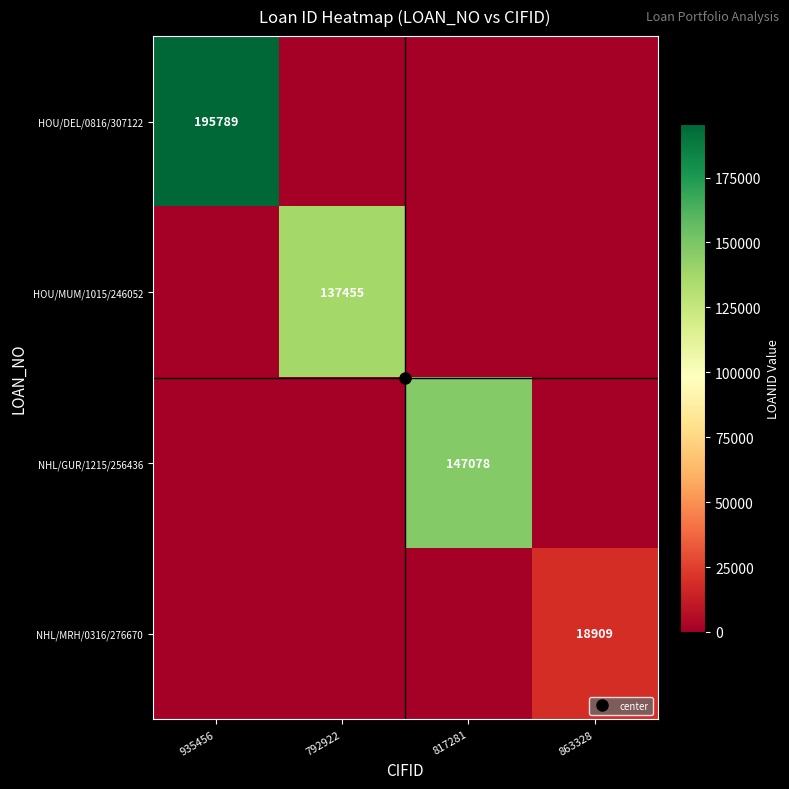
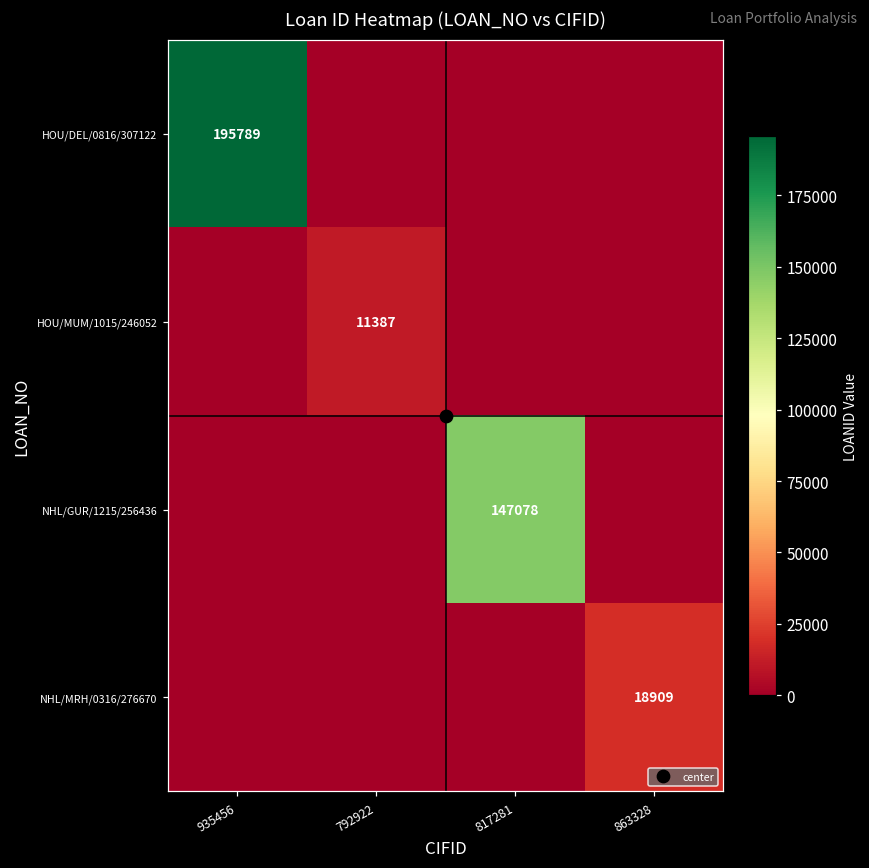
HOU/MUM/1015/246052, 792922: 137455 -> 11387
